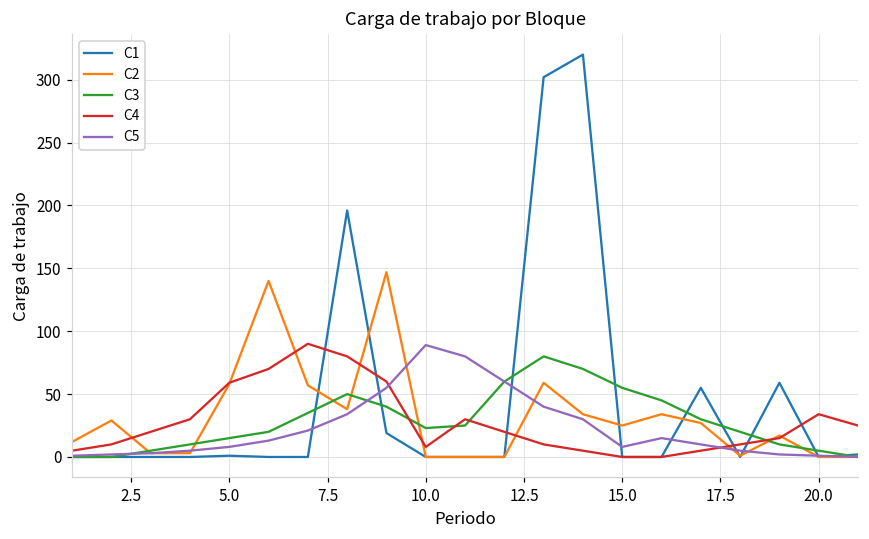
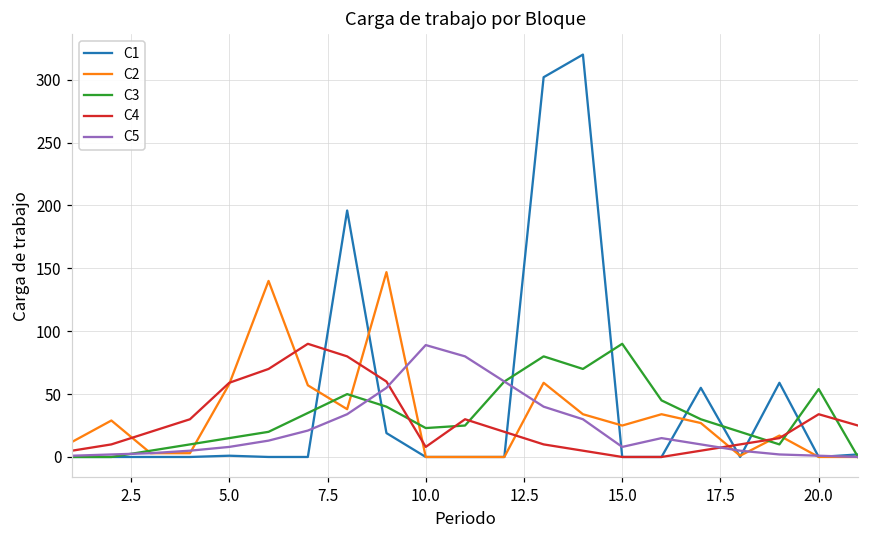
C3, 15.0: 55 -> 90
C3, 20.0: 5 -> 54
